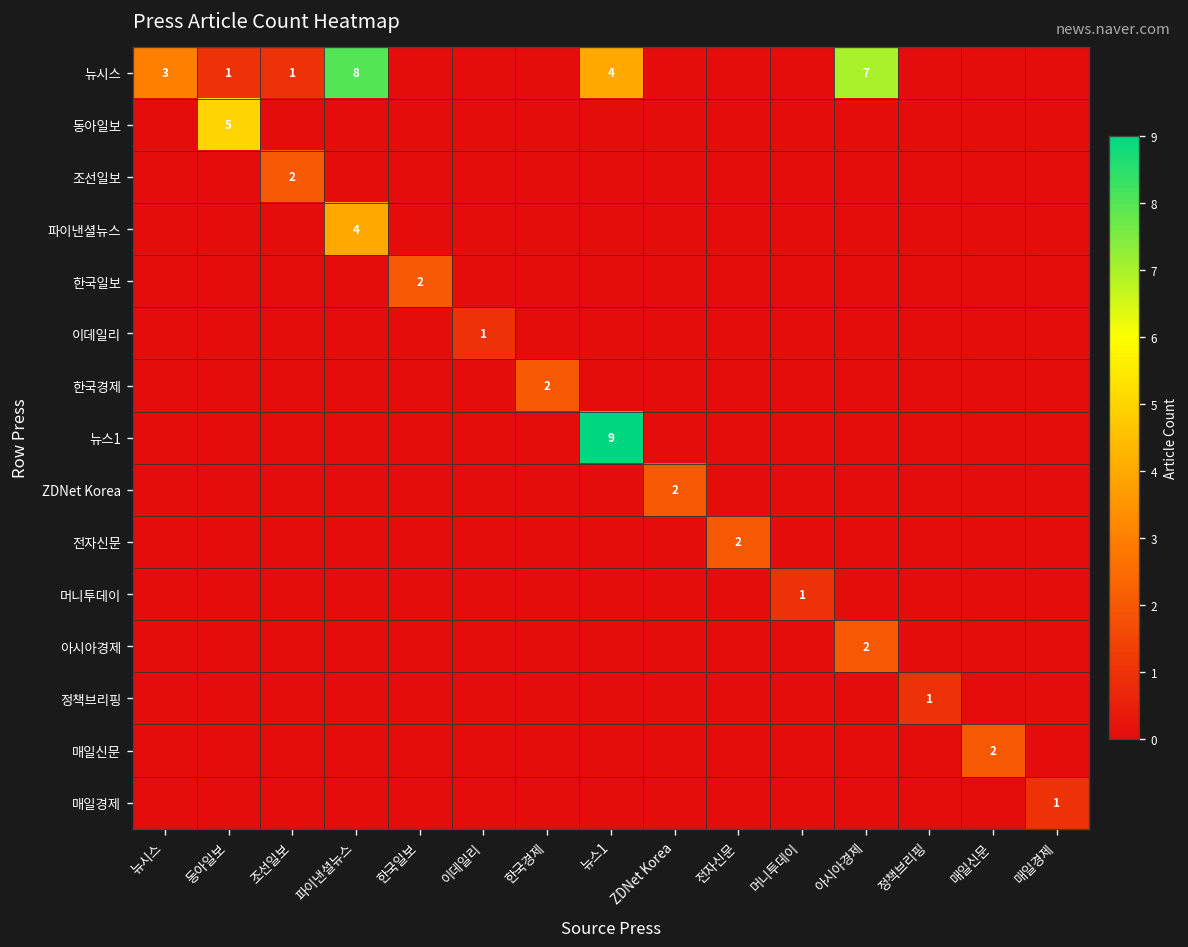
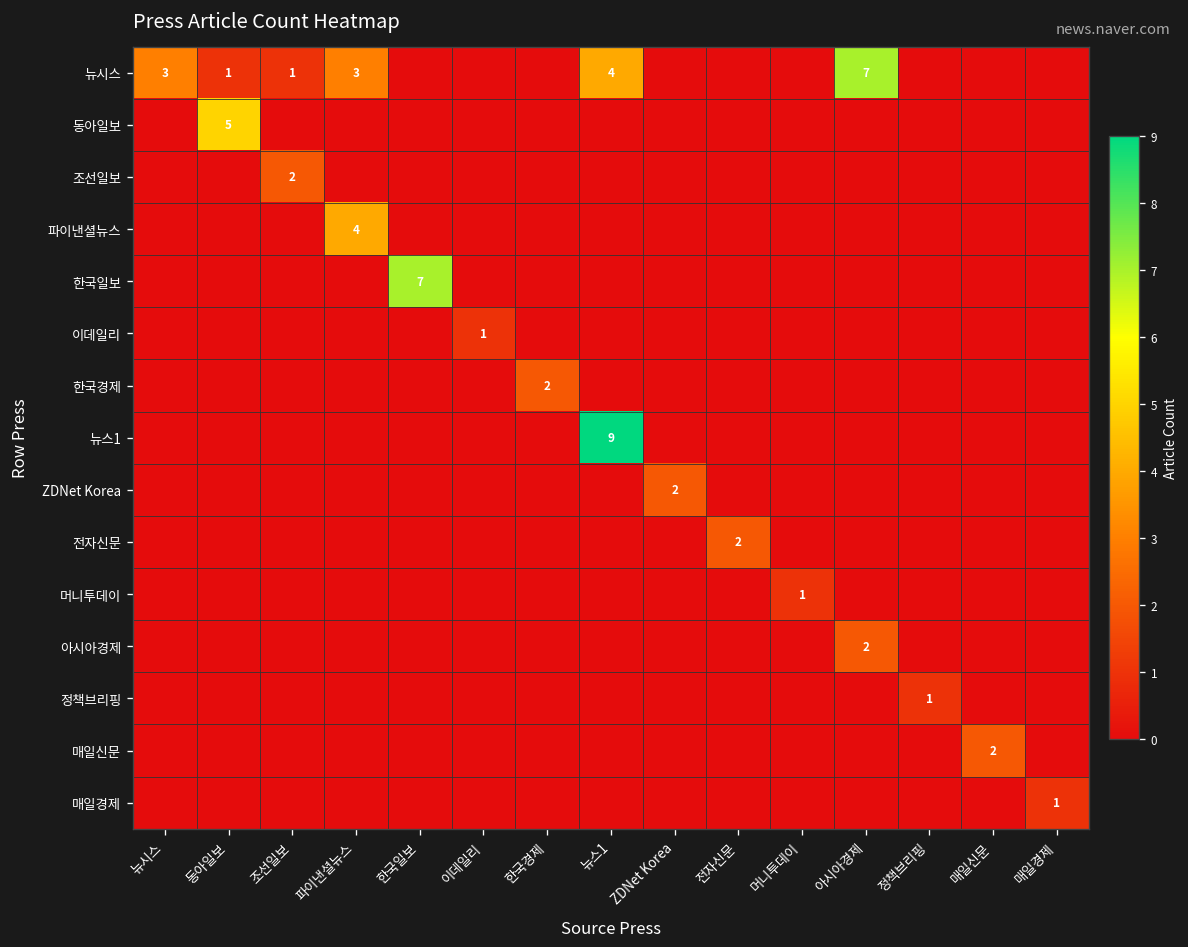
뉴시스, 파이낸셜뉴스: 8 -> 3
한국일보, 한국일보: 2 -> 7
